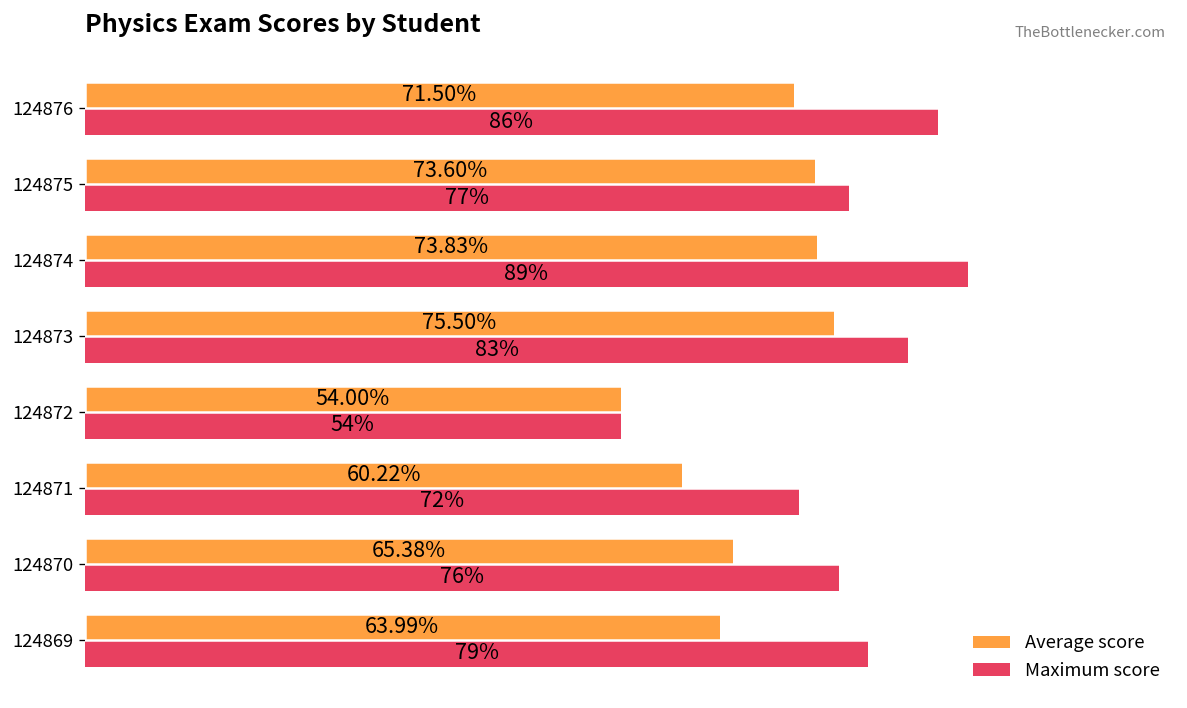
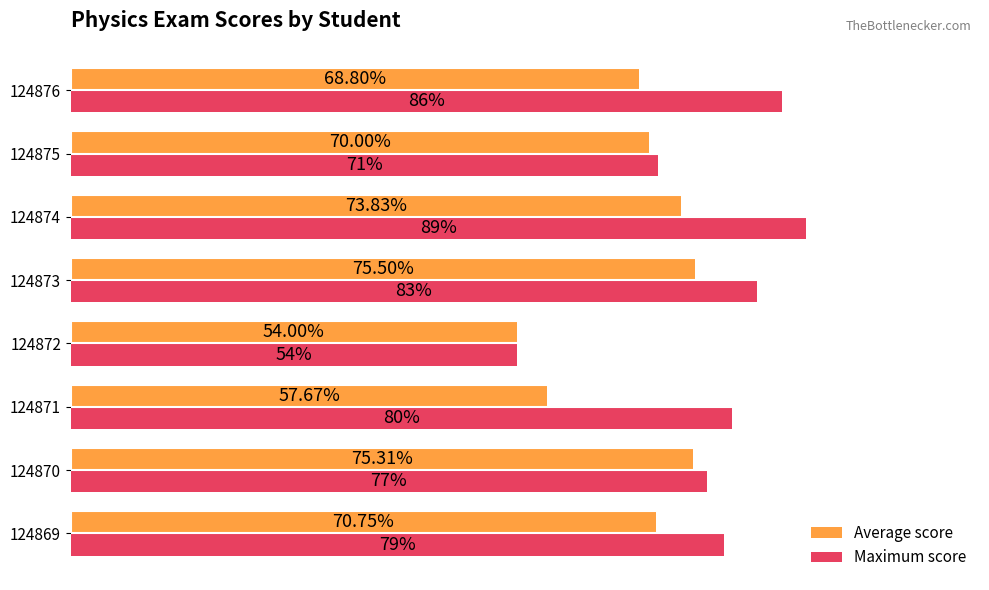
Average score, 124876: 71.50% -> 68.80%
Average score, 124875: 73.60% -> 70.00%
Maximum score, 124875: 77% -> 71%
Average score, 124871: 60.22% -> 57.67%
Maximum score, 124871: 72% -> 80%
Average score, 124870: 65.38% -> 75.31%
Maximum score, 124870: 76% -> 77%
Average score, 124869: 63.99% -> 70.75%
